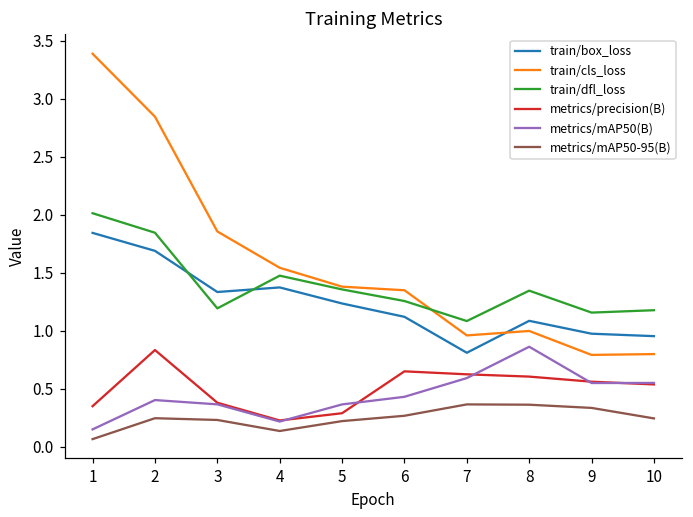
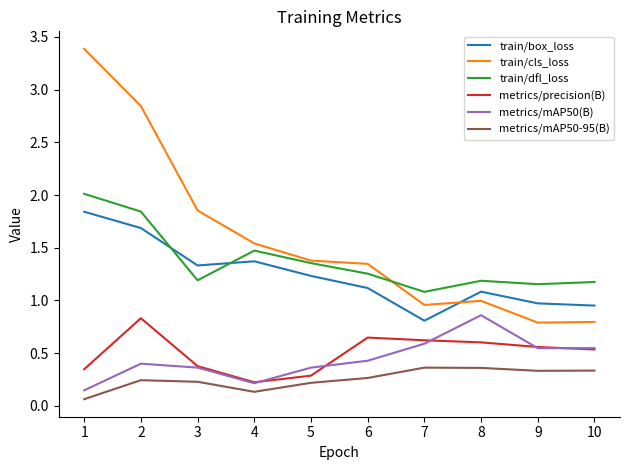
train/dfl_loss, 8: 1.34 -> 1.19
metrics/mAP50-95(B), 10: 0.24 -> 0.34
